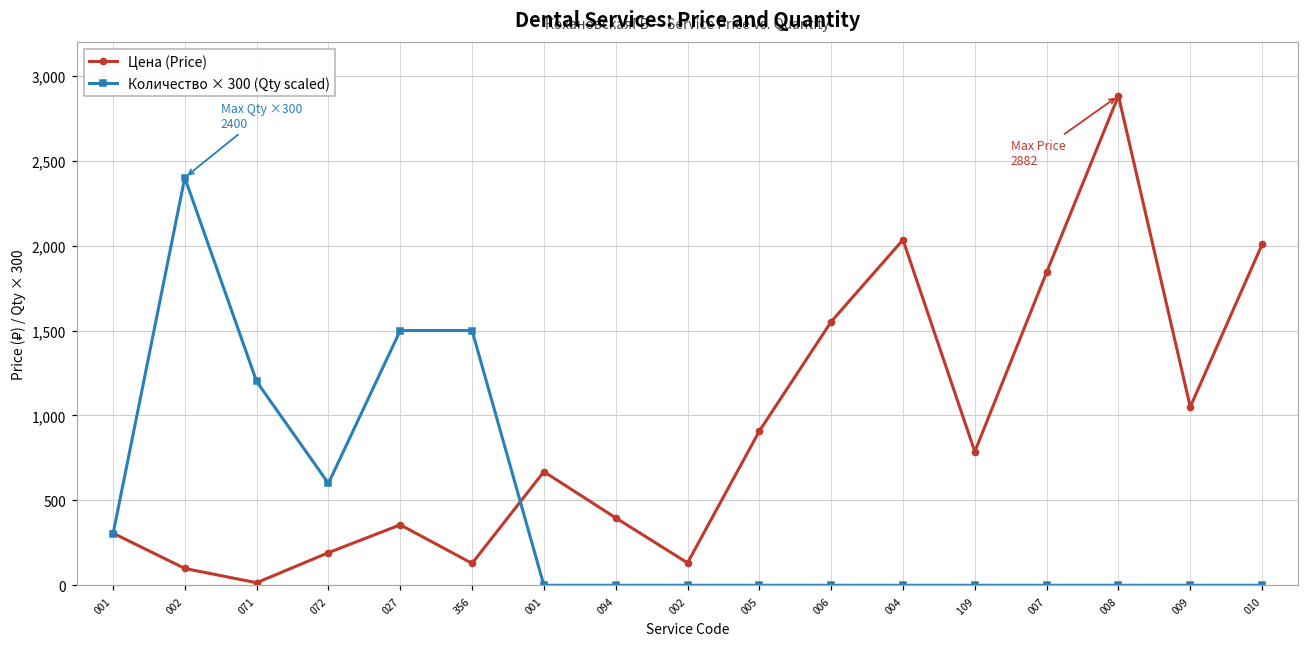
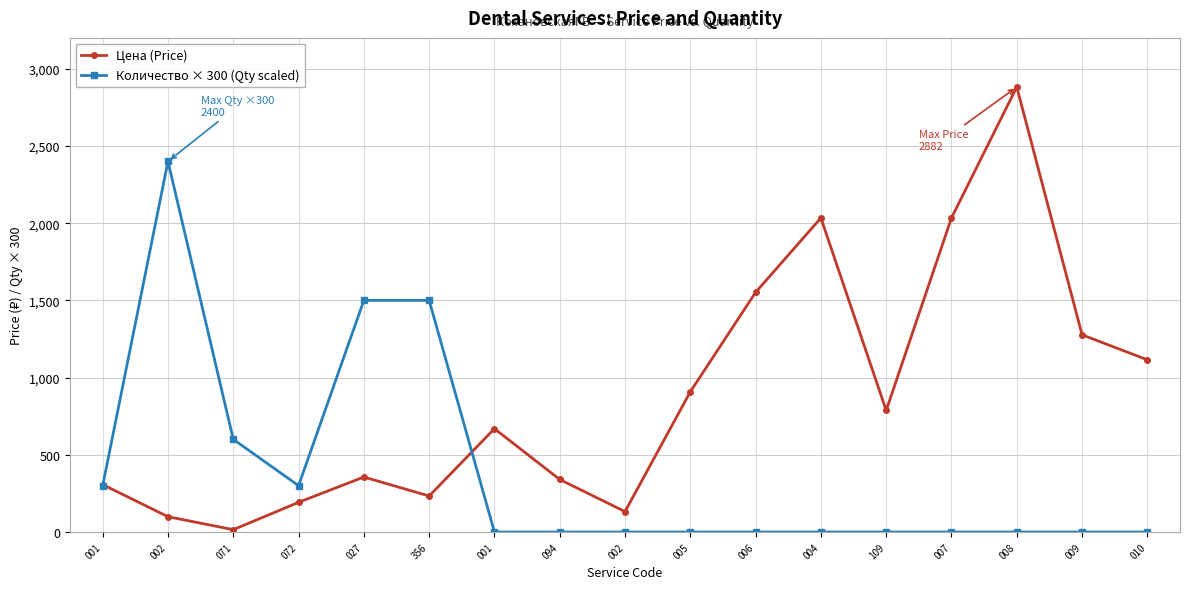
Количество × 300 (Qty scaled), 071: 1,200 -> 600
Количество × 300 (Qty scaled), 072: 600 -> 300
Цена (Price), 356: 130 -> 230
Цена (Price), 094: 400 -> 340
Цена (Price), 007: 1,840 -> 2,030
Цена (Price), 009: 1,050 -> 1,280
Цена (Price), 010: 2,010 -> 1,120
